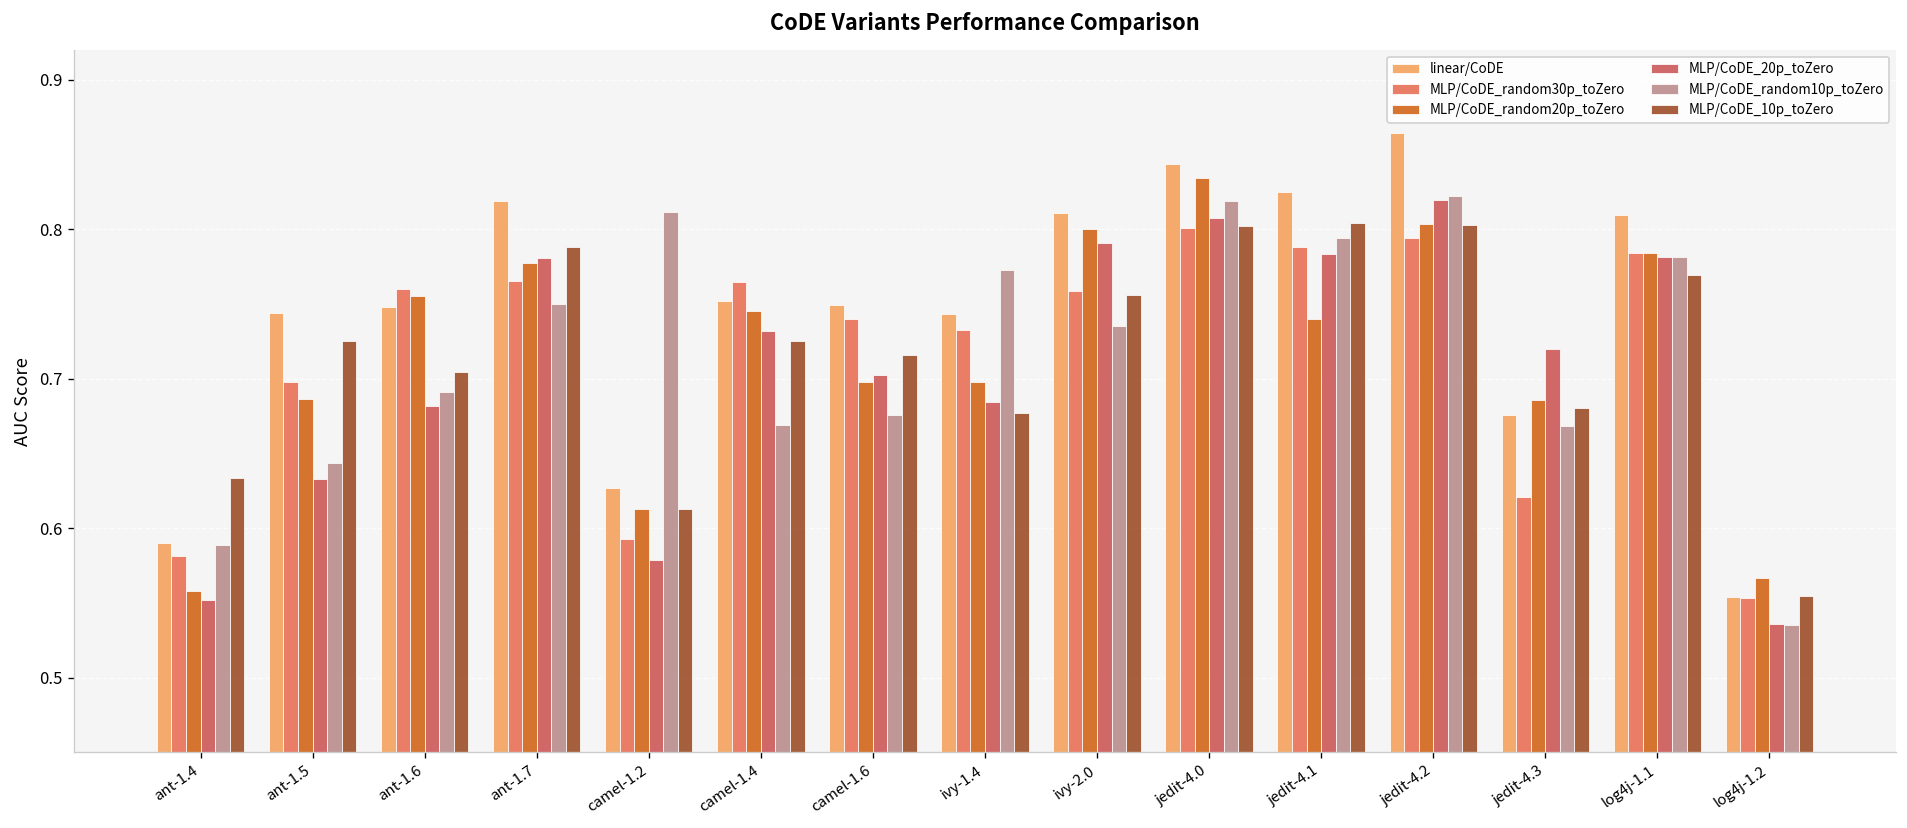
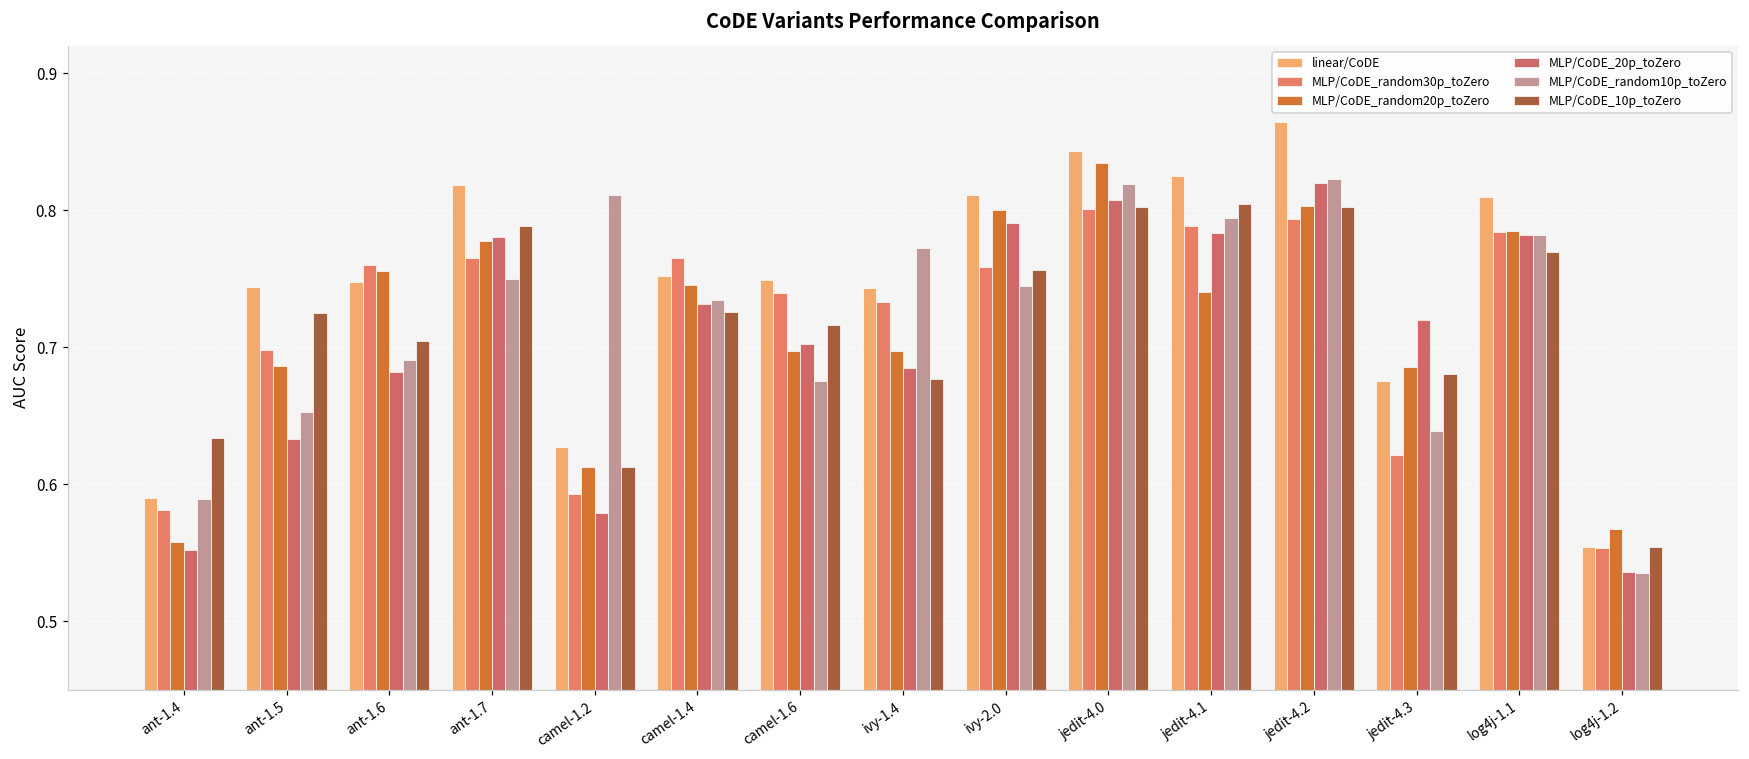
MLP/CoDE_random10p_toZero, ant-1.5: 0.644 -> 0.653
MLP/CoDE_random10p_toZero, camel-1.4: 0.669 -> 0.735
MLP/CoDE_random10p_toZero, ivy-2.0: 0.736 -> 0.745
MLP/CoDE_random10p_toZero, jedit-4.3: 0.669 -> 0.639
